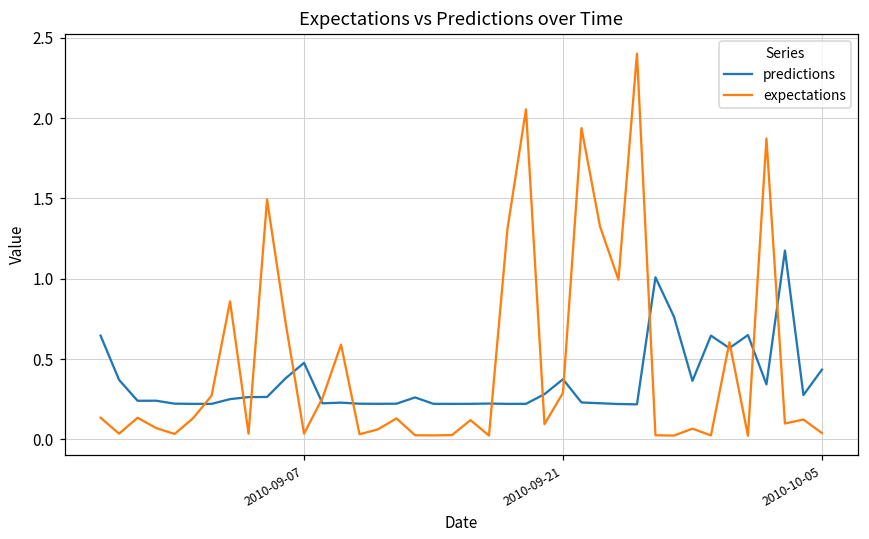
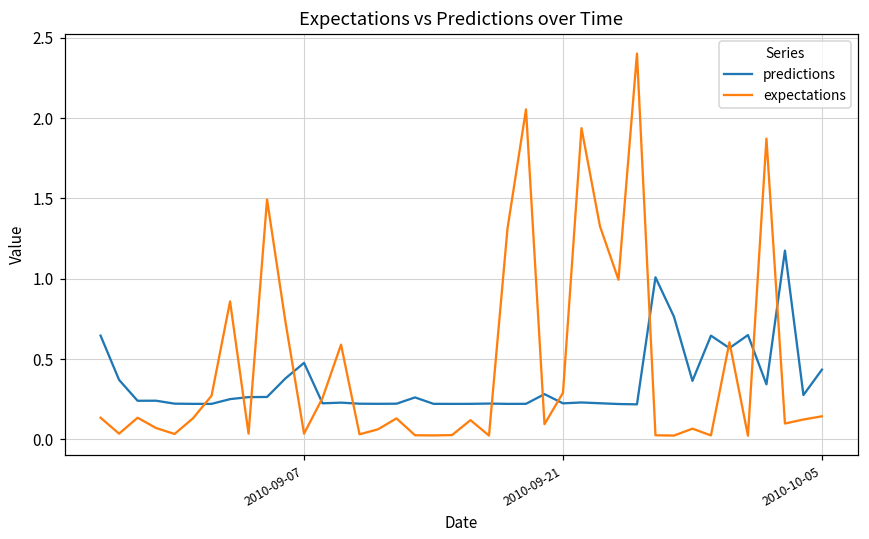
predictions, 2010-09-21: 0.37 -> 0.22
expectations, 2010-10-05: 0.04 -> 0.14
